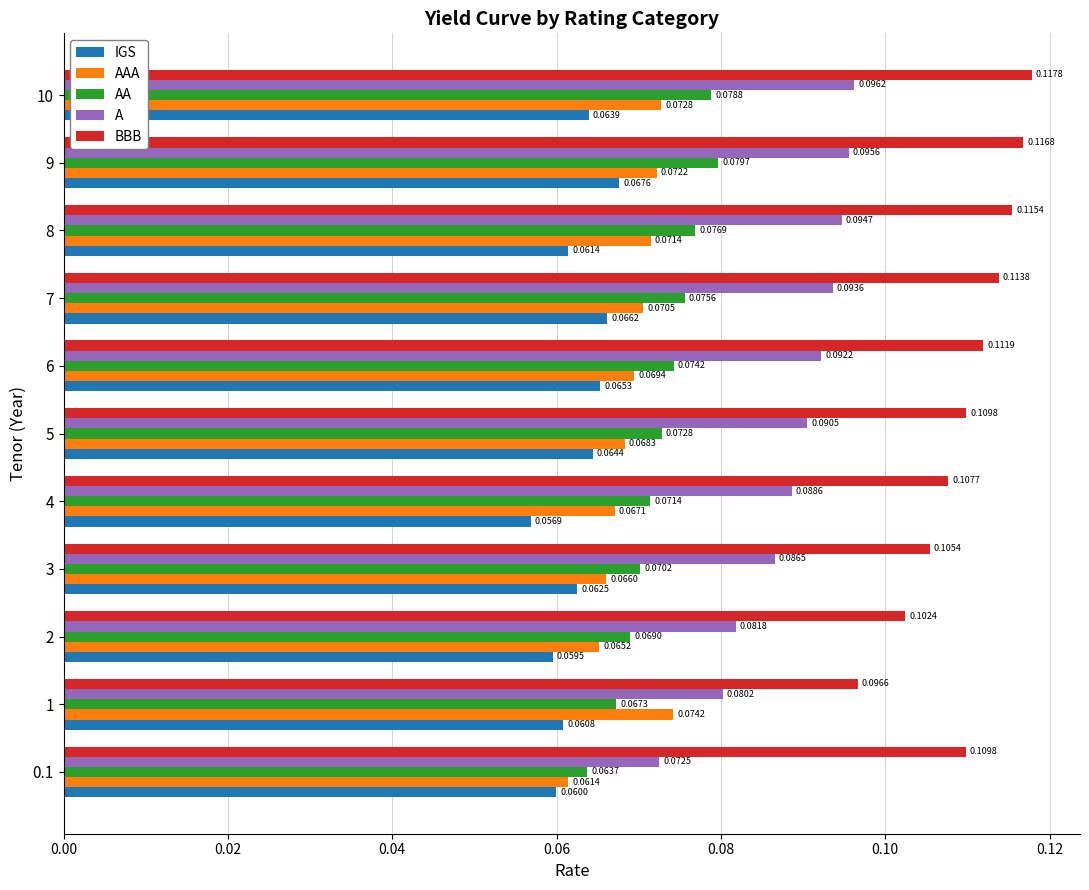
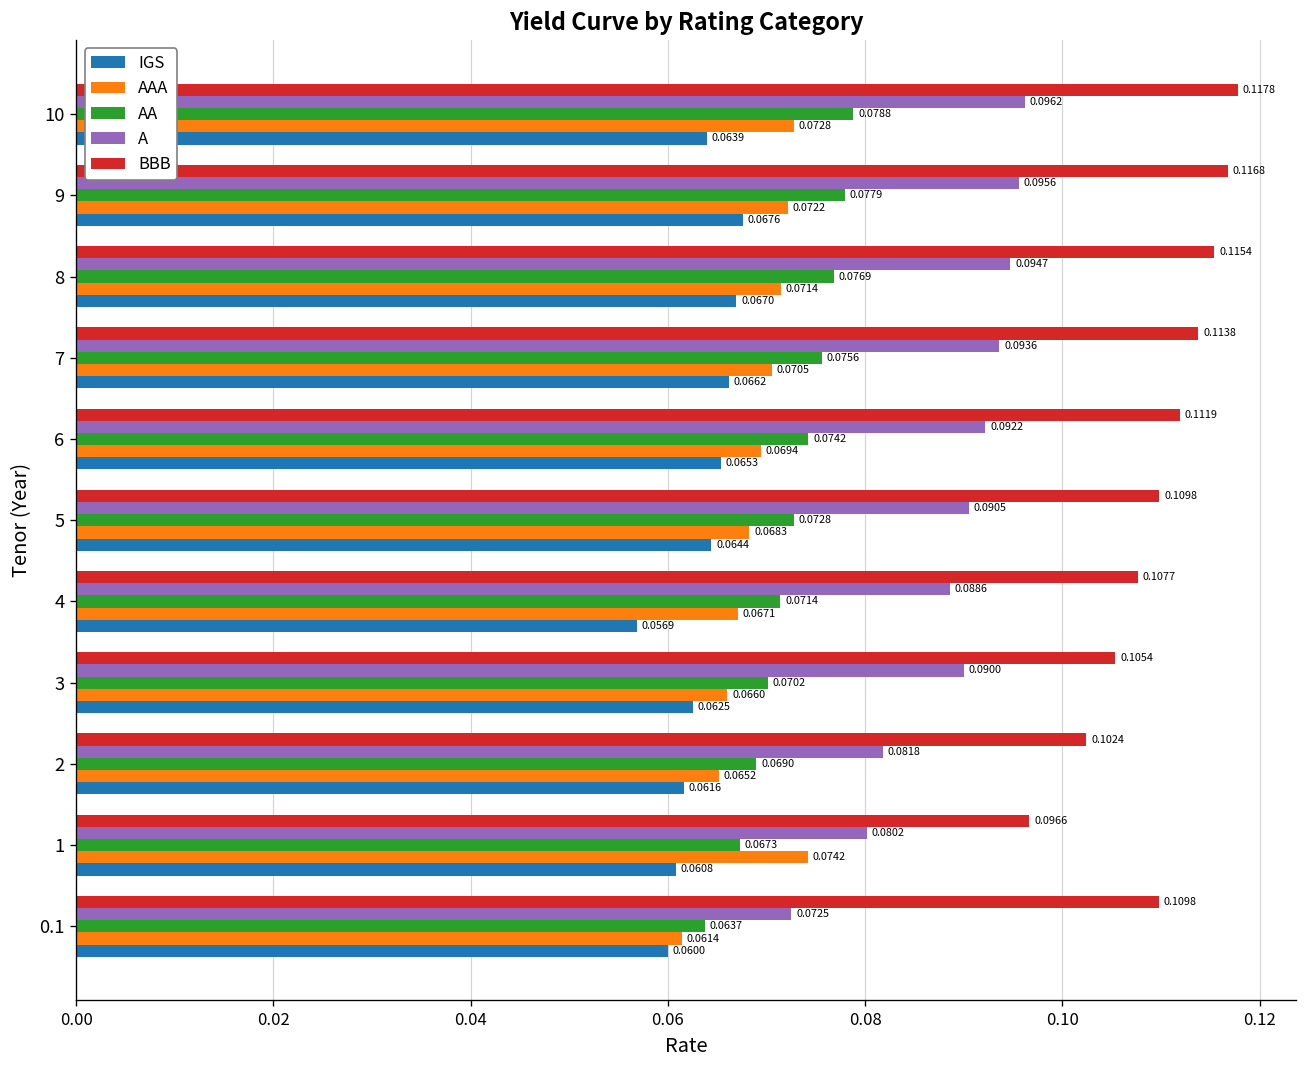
AA, 9: 0.0797 -> 0.0779
IGS, 8: 0.0614 -> 0.0670
A, 3: 0.0865 -> 0.0900
IGS, 2: 0.0595 -> 0.0616
